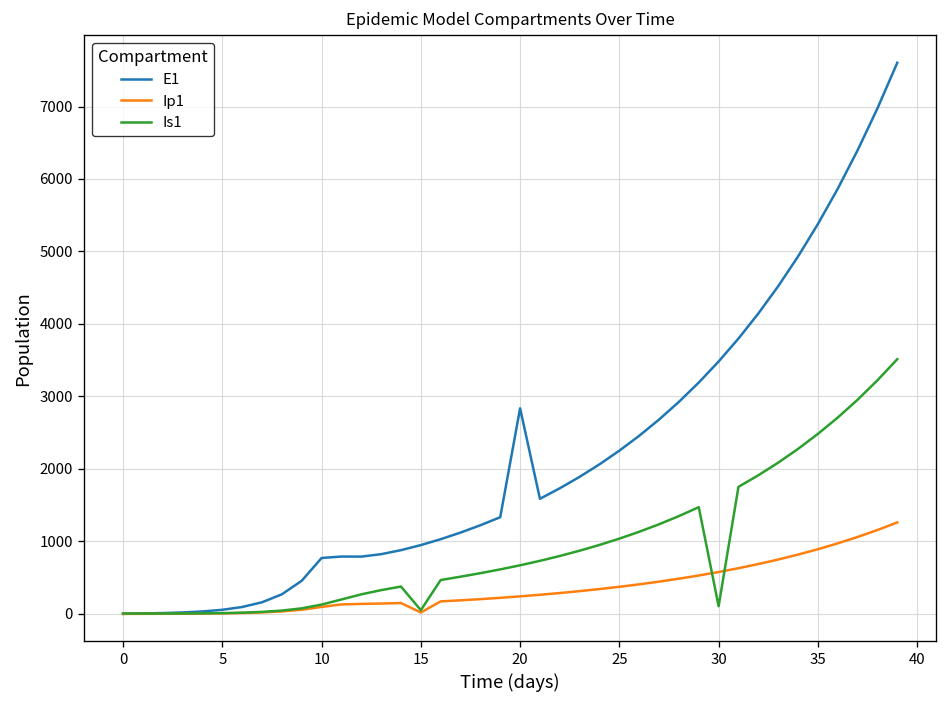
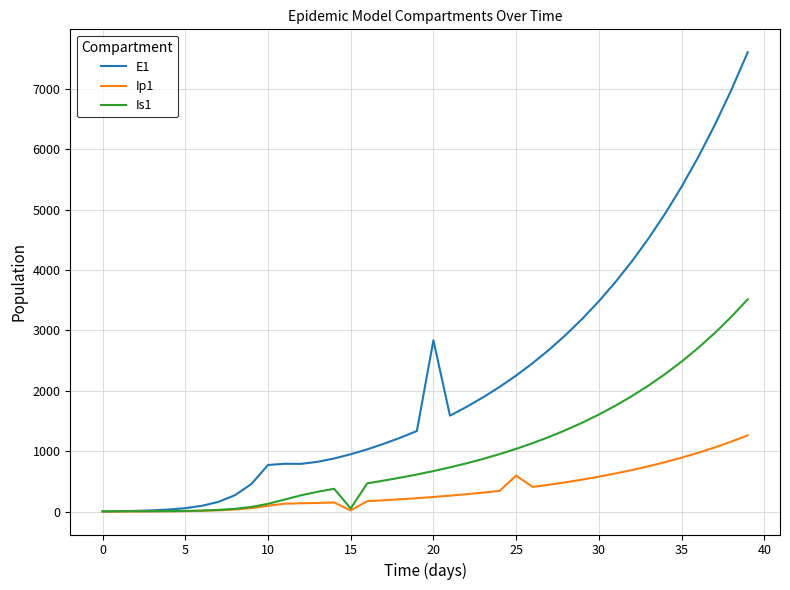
Ip1, 25: 400 -> 600
Is1, 30: 100 -> 1600
